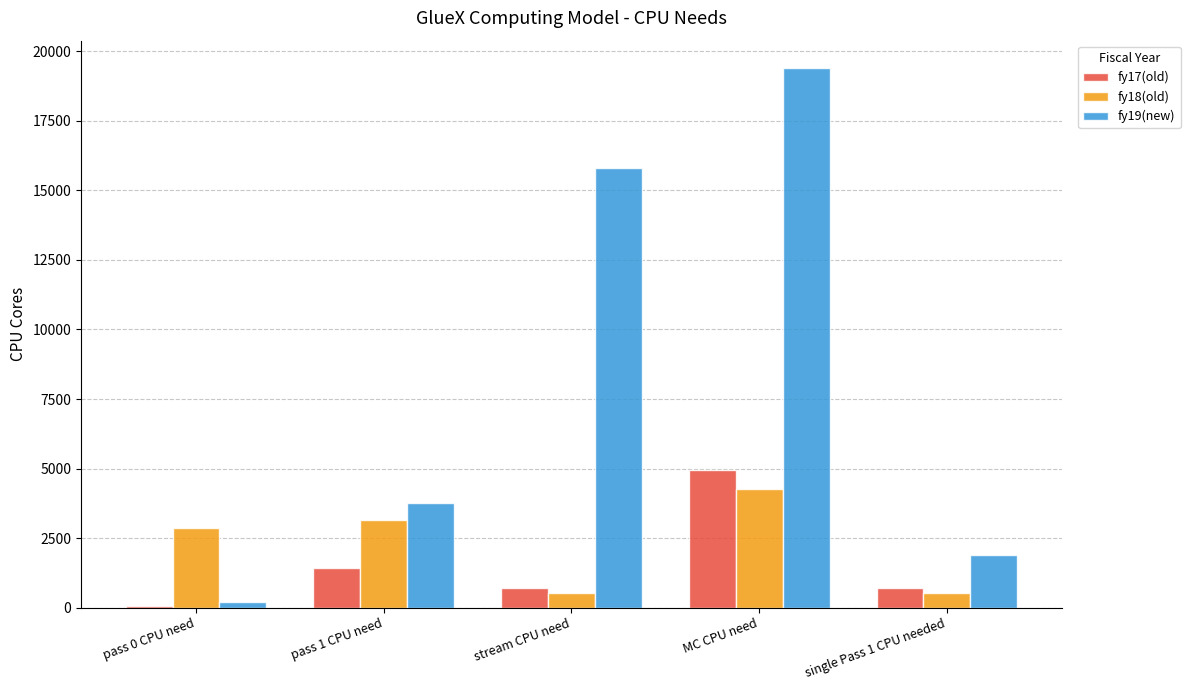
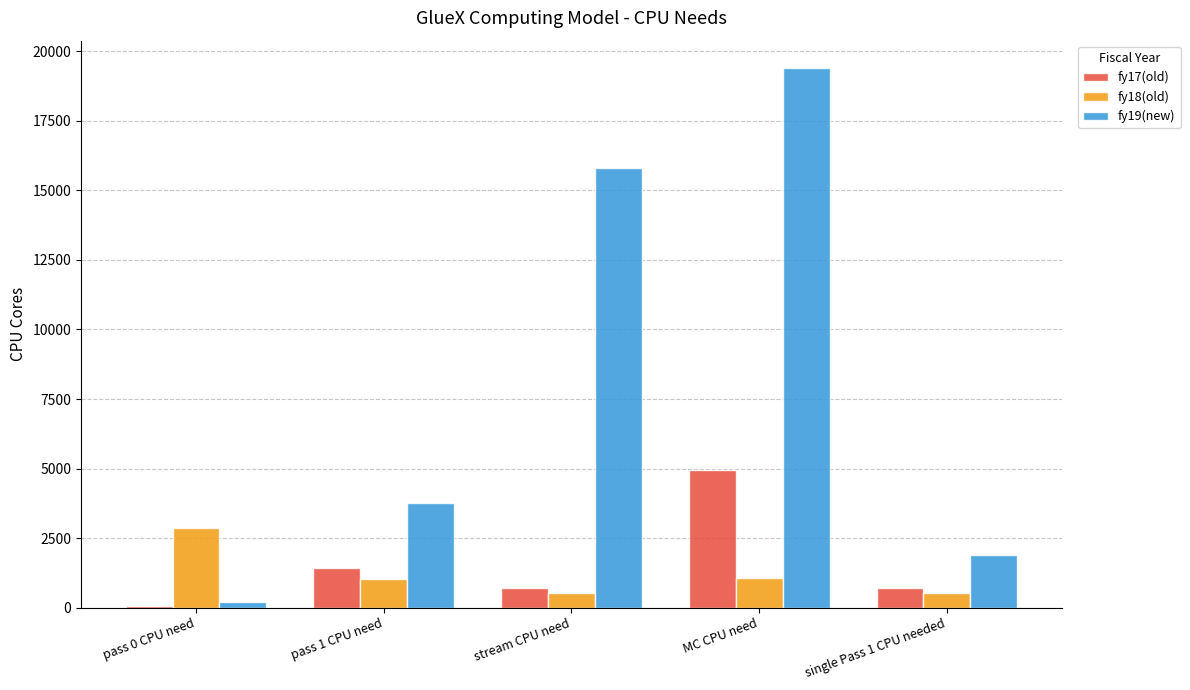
fy18(old), pass 1 CPU need: 3200 -> 1000
fy18(old), MC CPU need: 4300 -> 1100
